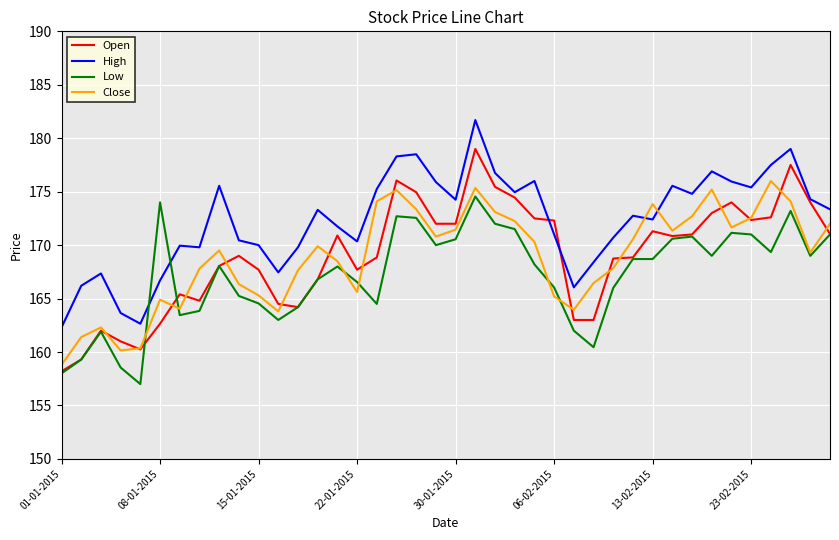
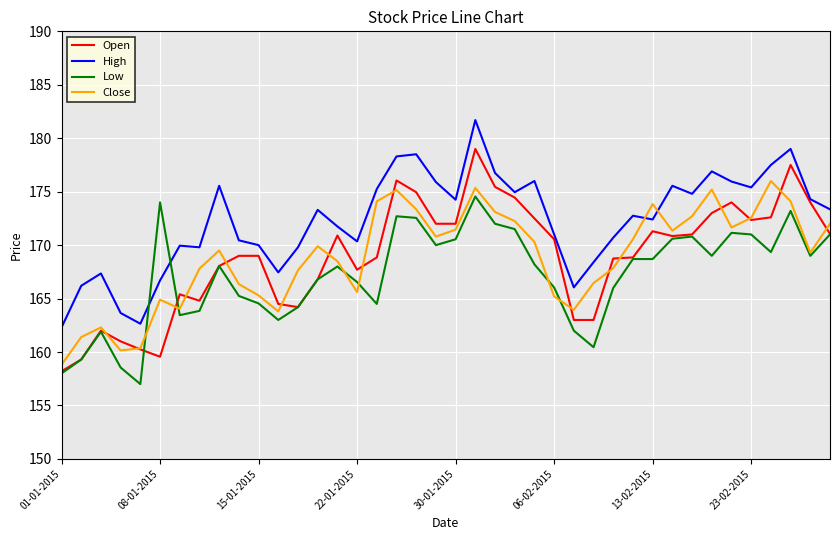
Open, 08-01-2015: 162.7 -> 159.6
Open, 15-01-2015: 167.7 -> 169.0
Open, 06-02-2015: 172.3 -> 170.6
